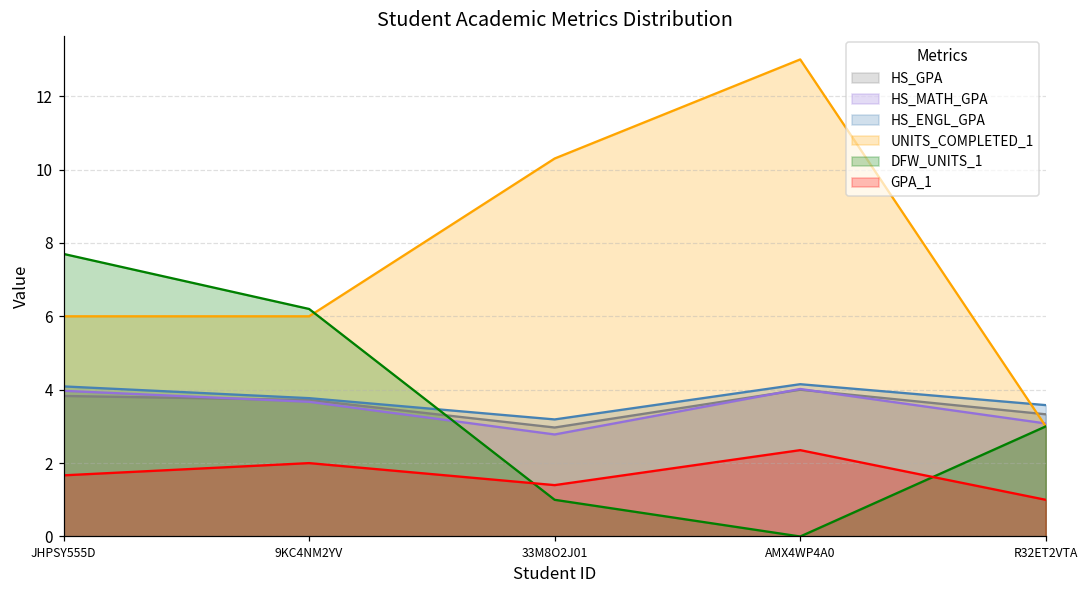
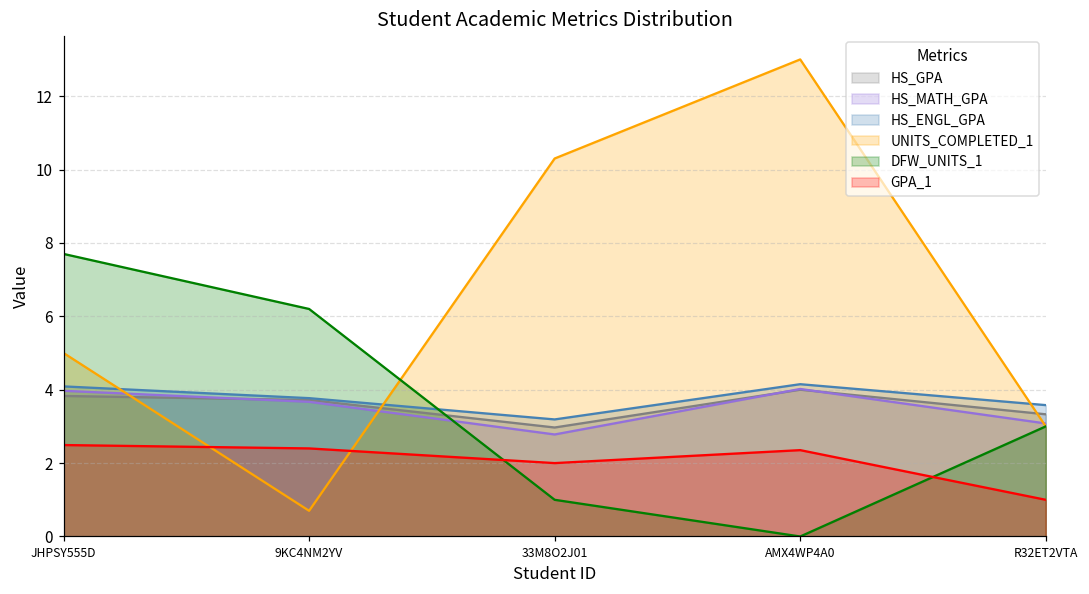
UNITS_COMPLETED_1, JHPSY555D: 6 -> 5
GPA_1, JHPSY555D: 1.7 -> 2.5
UNITS_COMPLETED_1, 9KC4NM2YV: 6.0 -> 0.7
GPA_1, 9KC4NM2YV: 2.0 -> 2.4
GPA_1, 33M8O2J01: 1.4 -> 2.0
